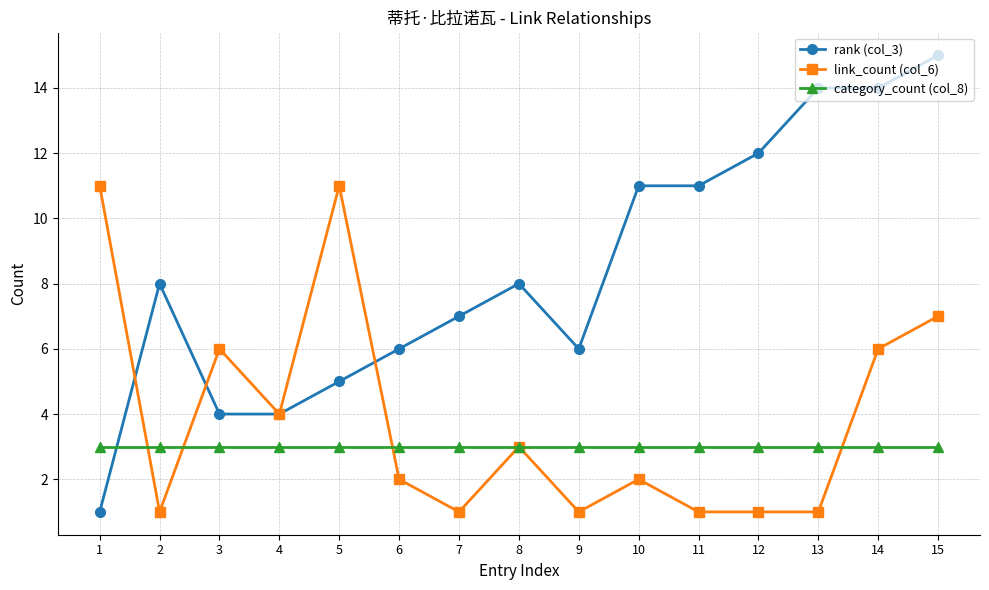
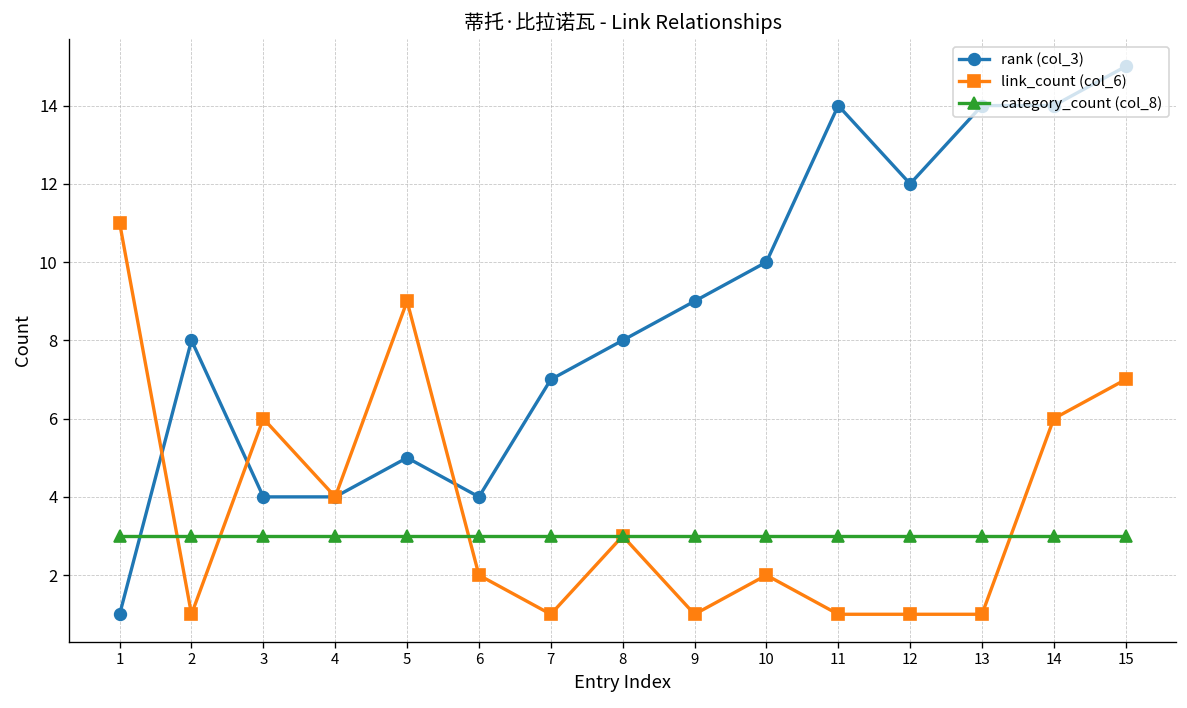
link_count (col_6), 5: 11 -> 9
rank (col_3), 6: 6 -> 4
rank (col_3), 9: 6 -> 9
rank (col_3), 10: 11 -> 10
rank (col_3), 11: 11 -> 14
